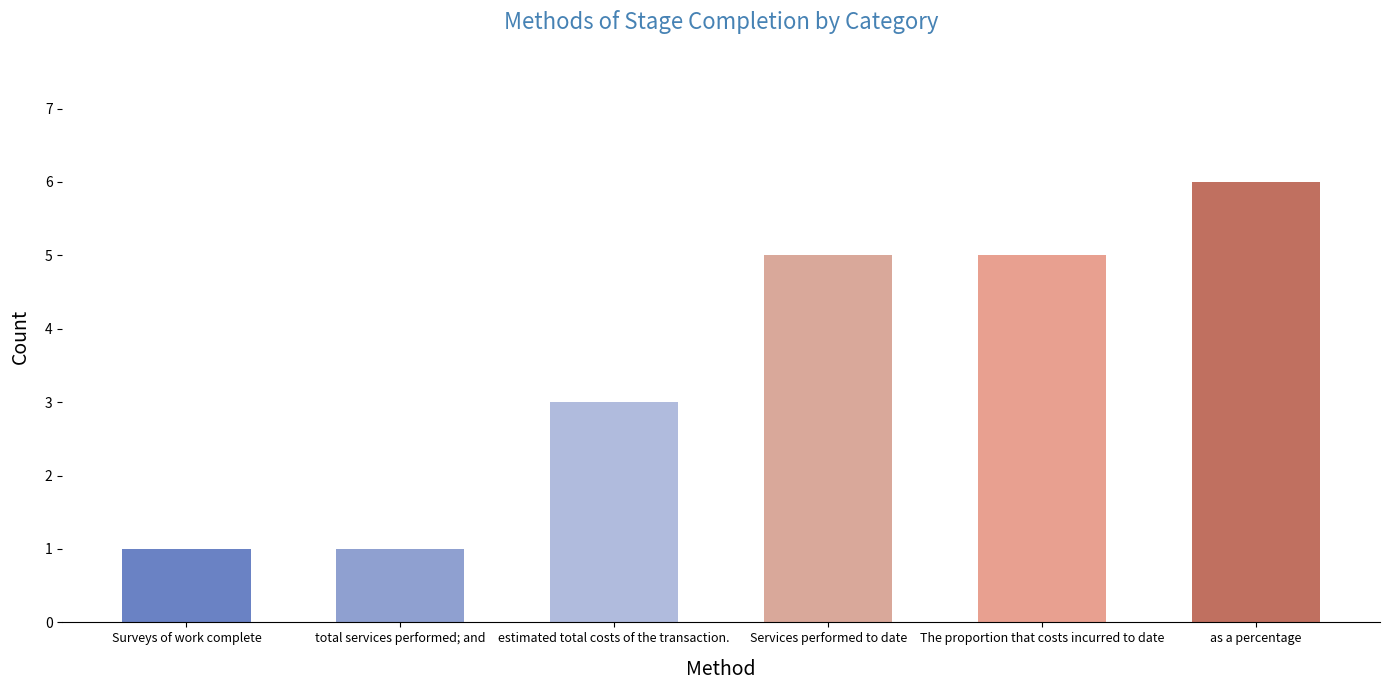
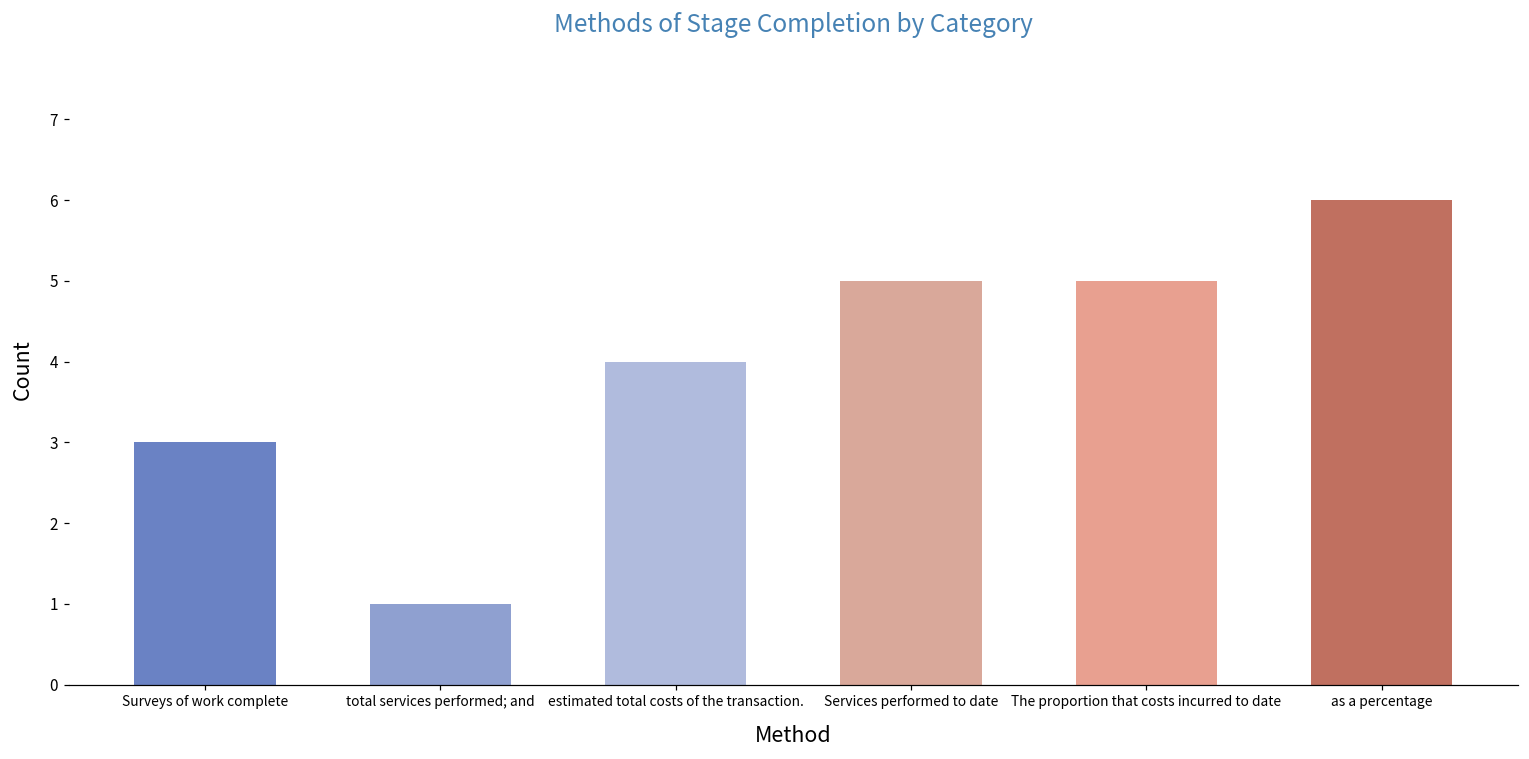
Surveys of work complete: 1 -> 3
estimated total costs of the transaction.: 3 -> 4
